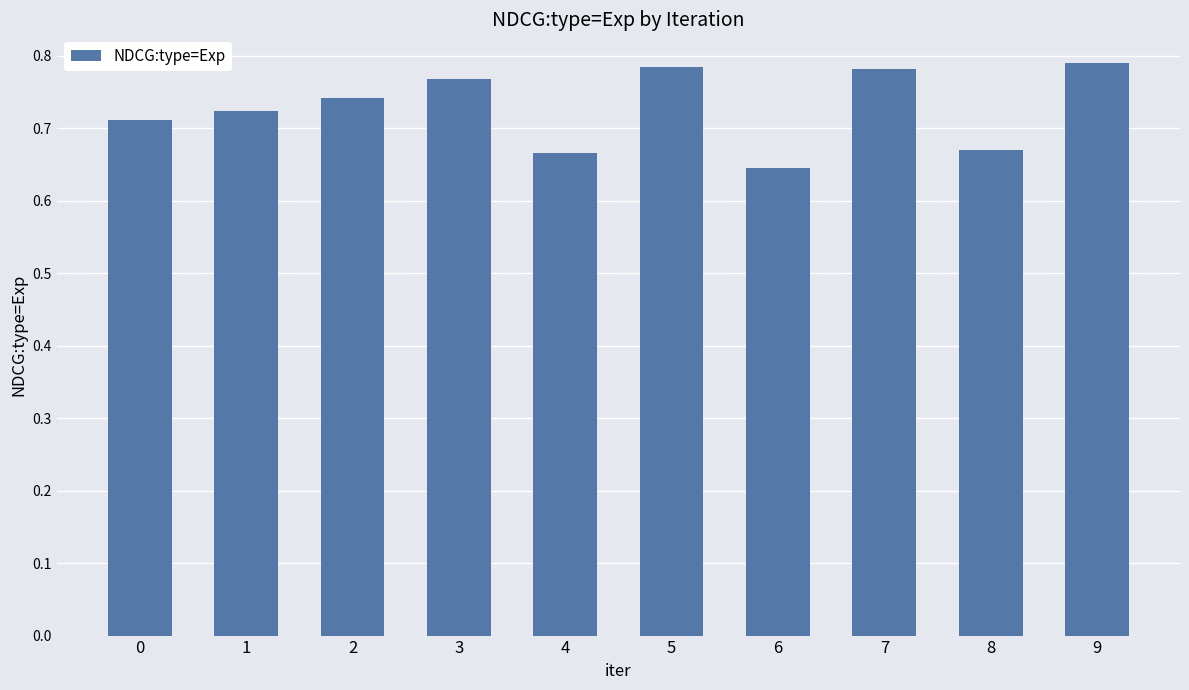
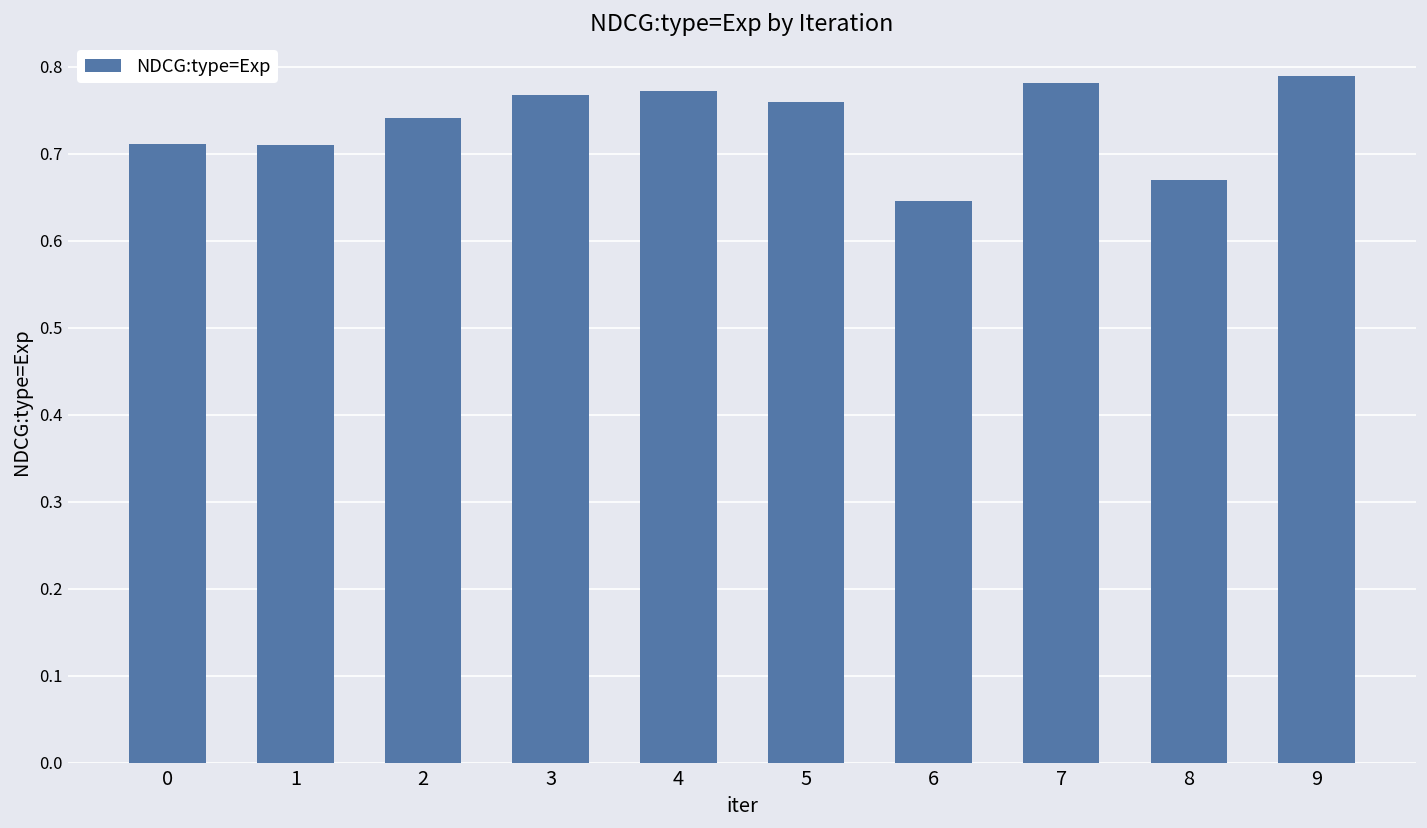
1: 0.72 -> 0.71
4: 0.67 -> 0.77
5: 0.78 -> 0.76
